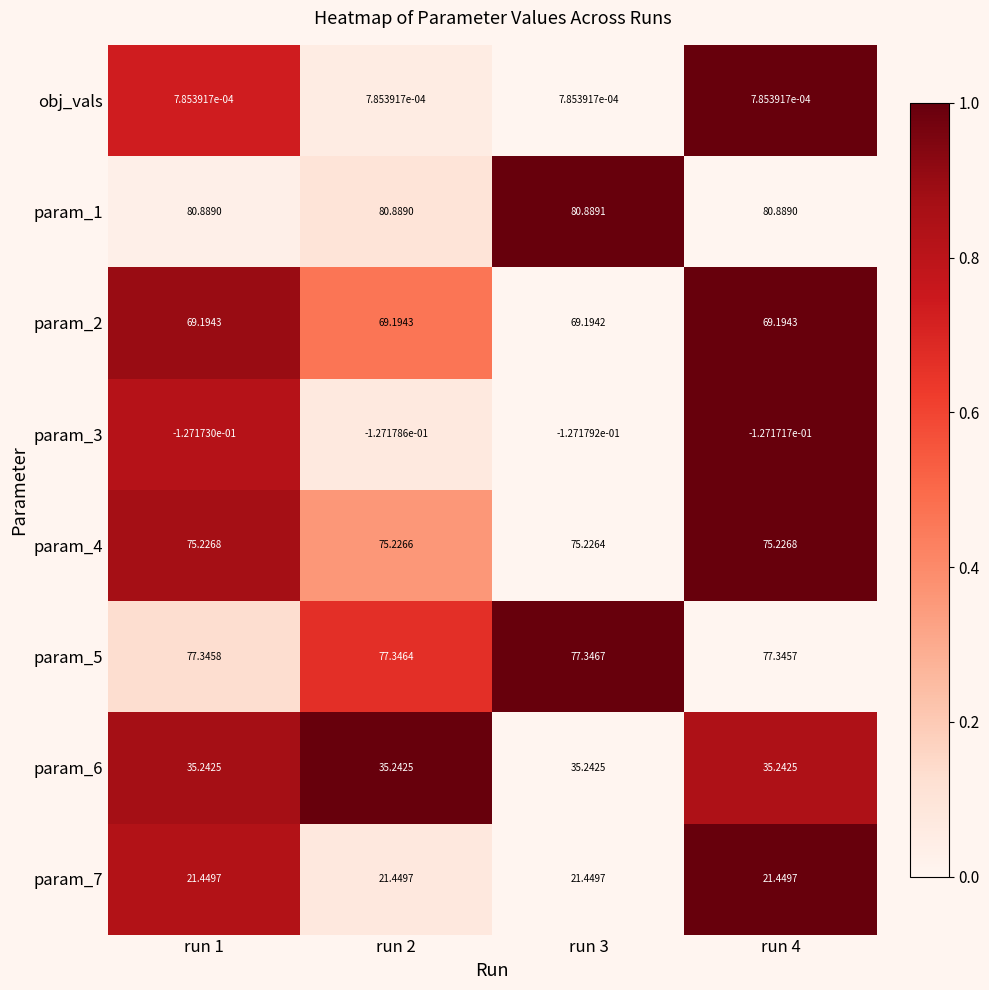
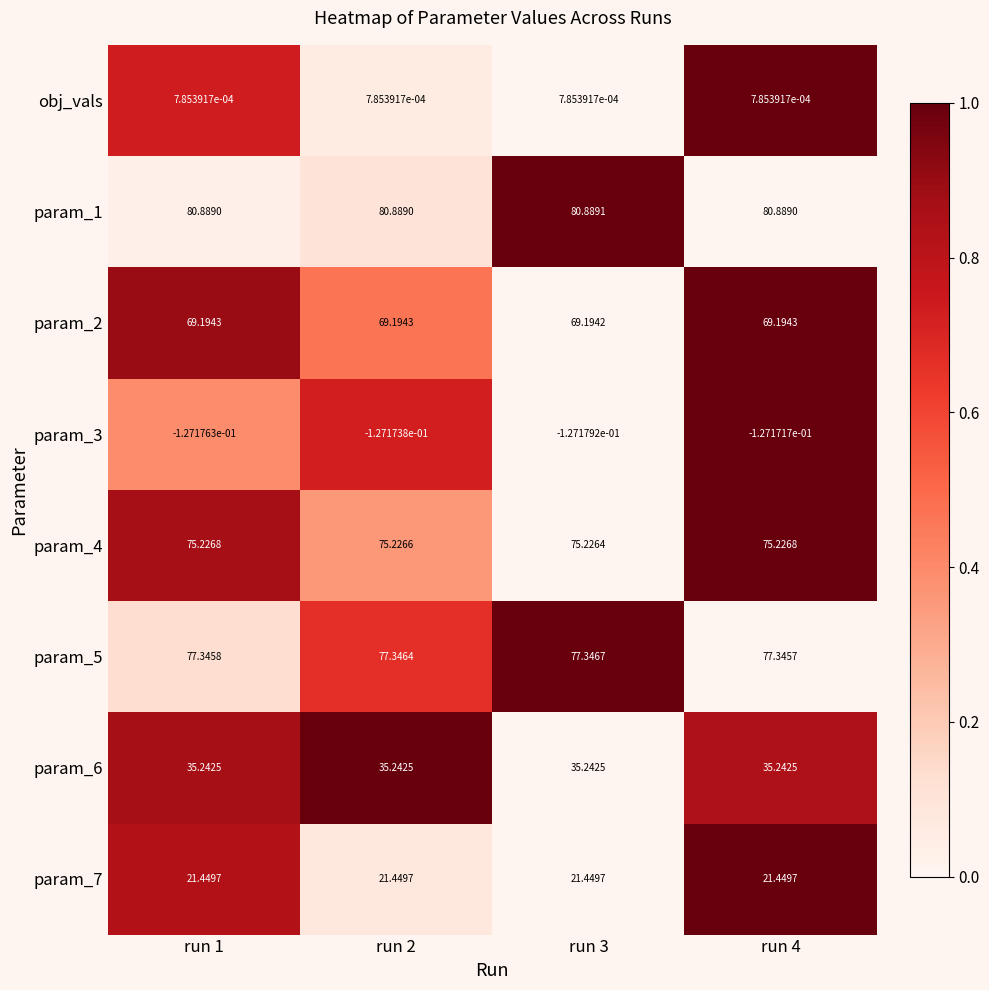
param_3, run 1: -1.271730e-01 -> -1.271763e-01
param_3, run 2: -1.271786e-01 -> -1.271738e-01
